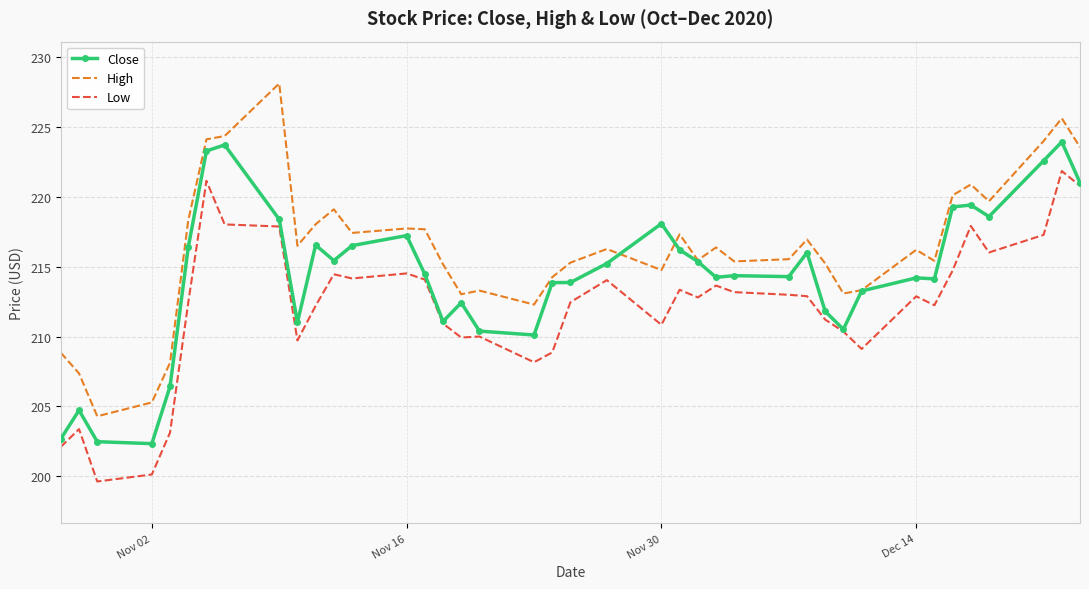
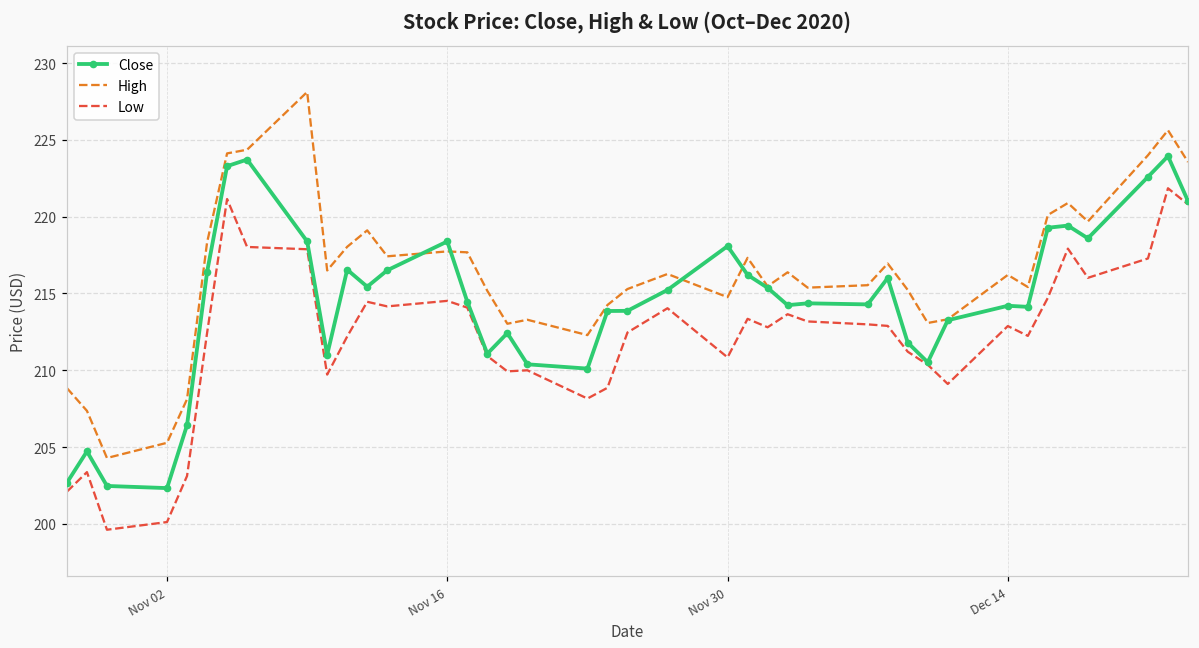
Close, Nov 16: 217.2 -> 218.4
